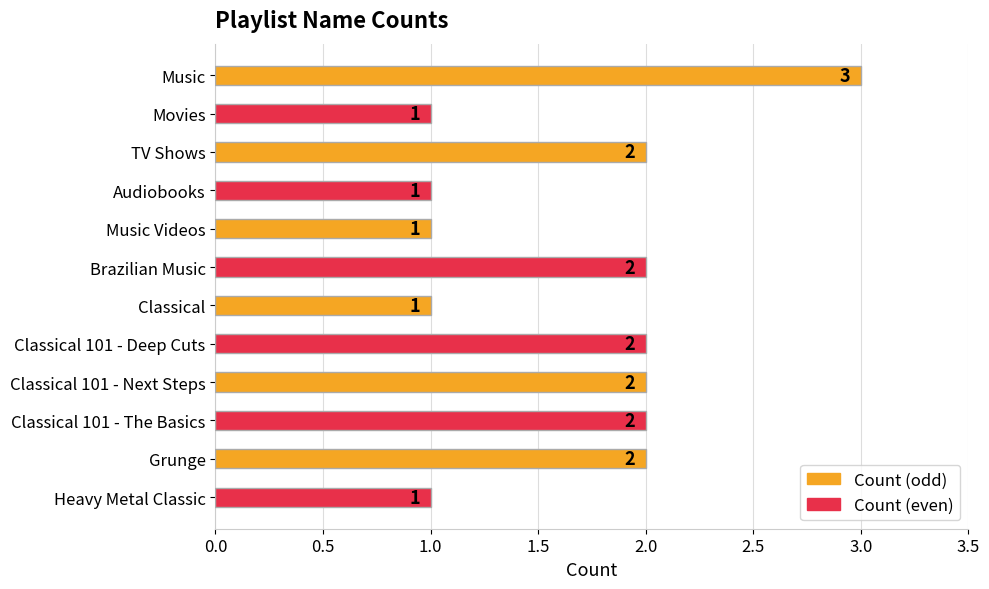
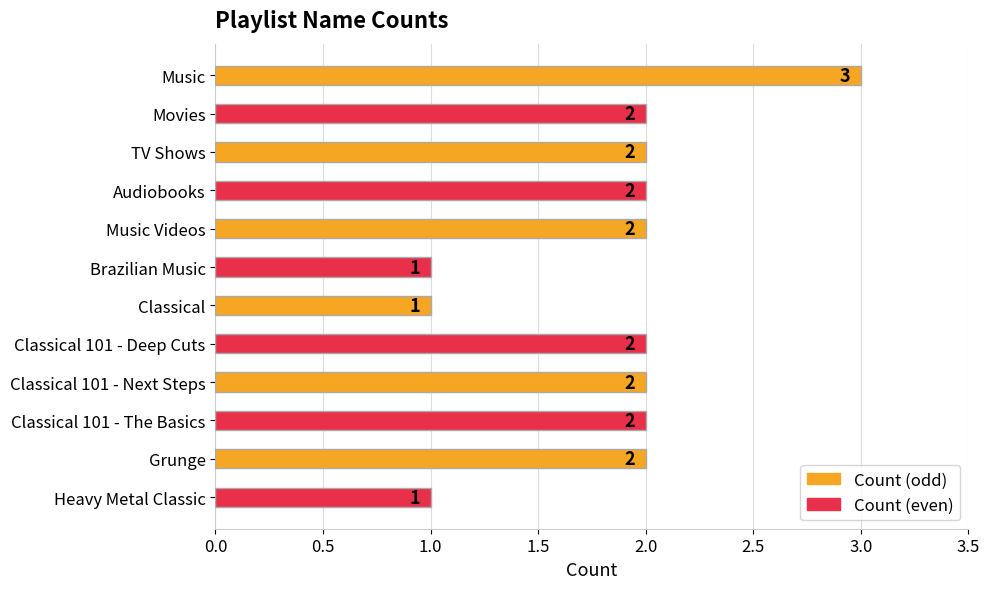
Movies: 1 -> 2
Audiobooks: 1 -> 2
Music Videos: 1 -> 2
Brazilian Music: 2 -> 1
